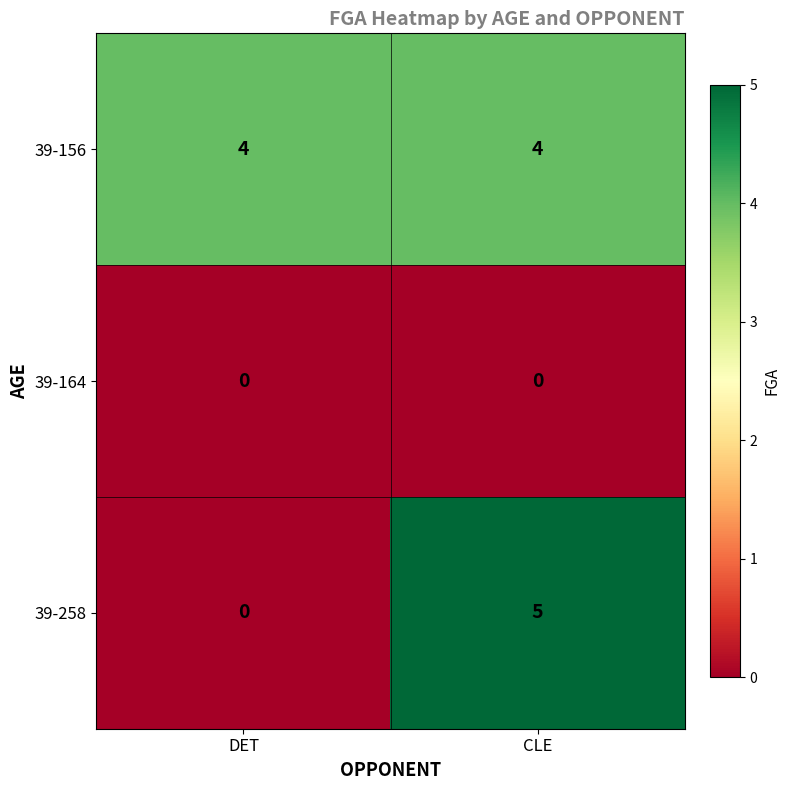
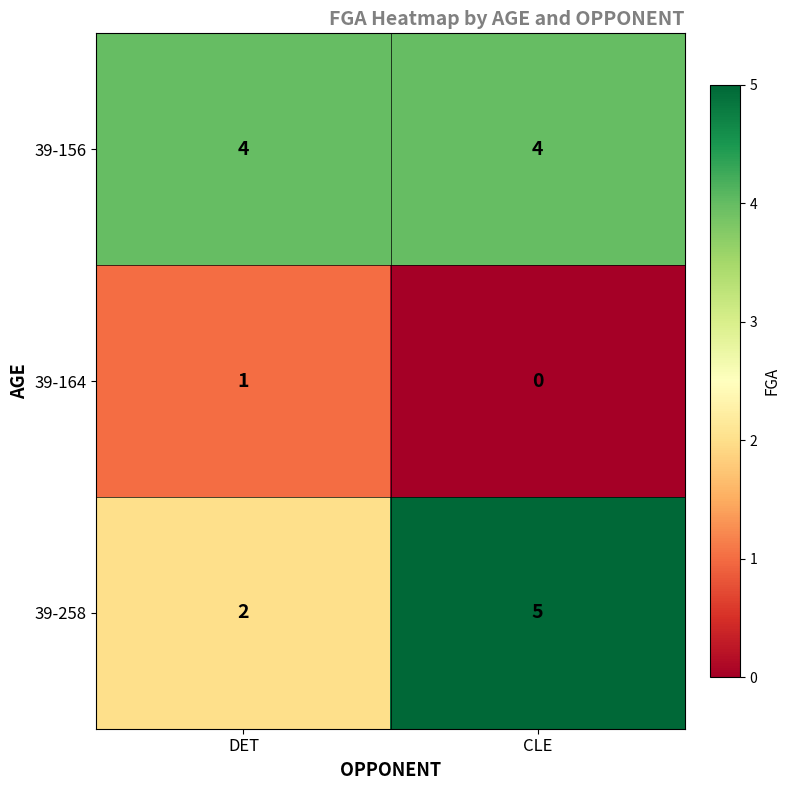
39-164, DET: 0 -> 1
39-258, DET: 0 -> 2
